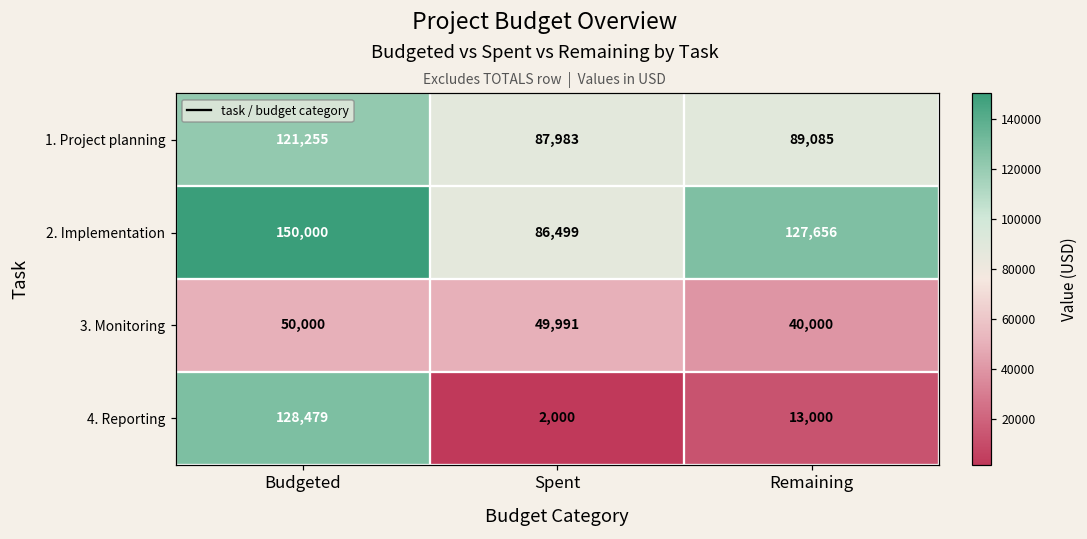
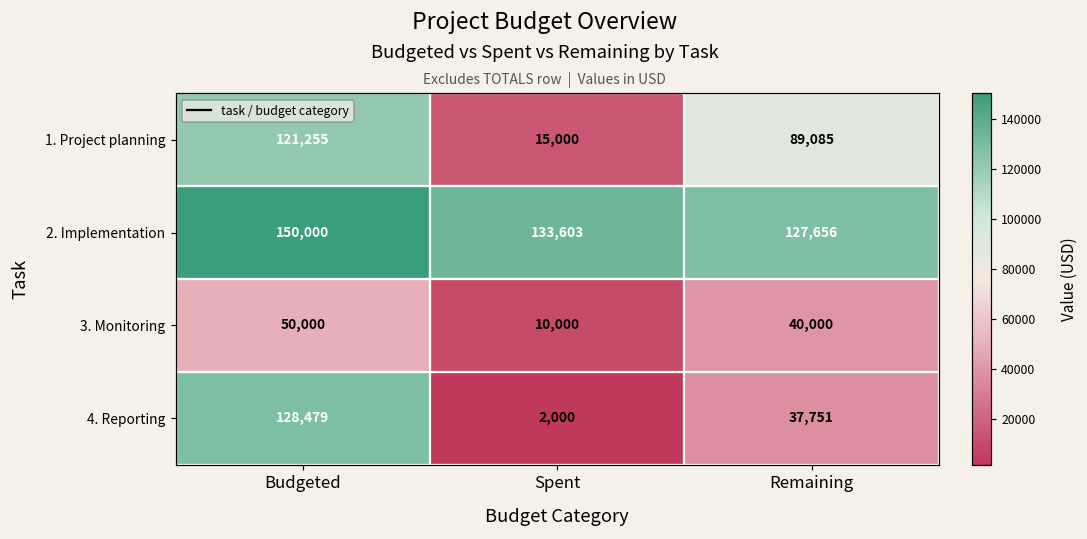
1. Project planning, Spent: 87,983 -> 15,000
2. Implementation, Spent: 86,499 -> 133,603
3. Monitoring, Spent: 49,991 -> 10,000
4. Reporting, Remaining: 13,000 -> 37,751
